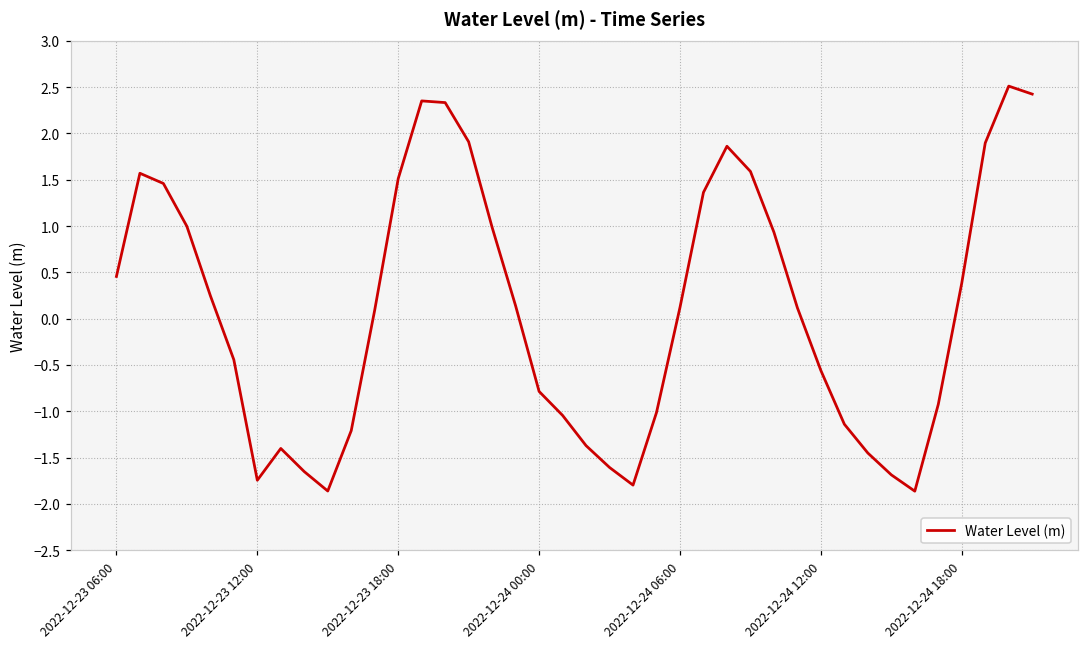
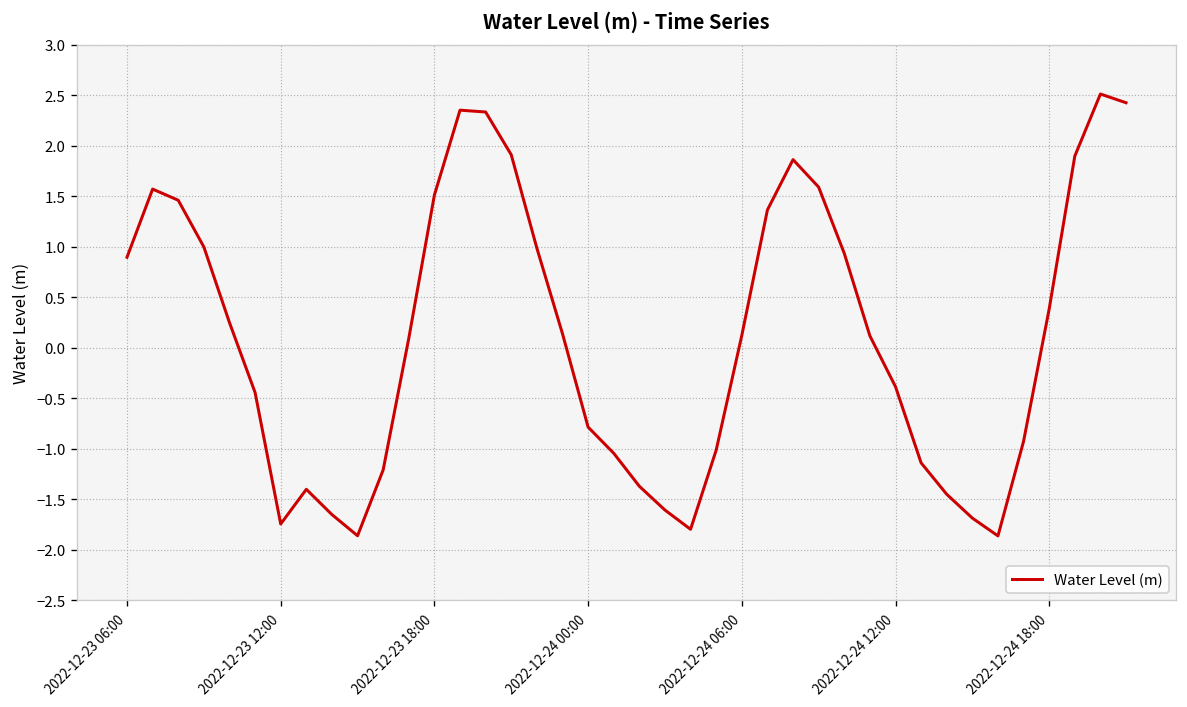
2022-12-23 06:00: 0.5 -> 0.9
2022-12-24 12:00: -0.6 -> -0.4
